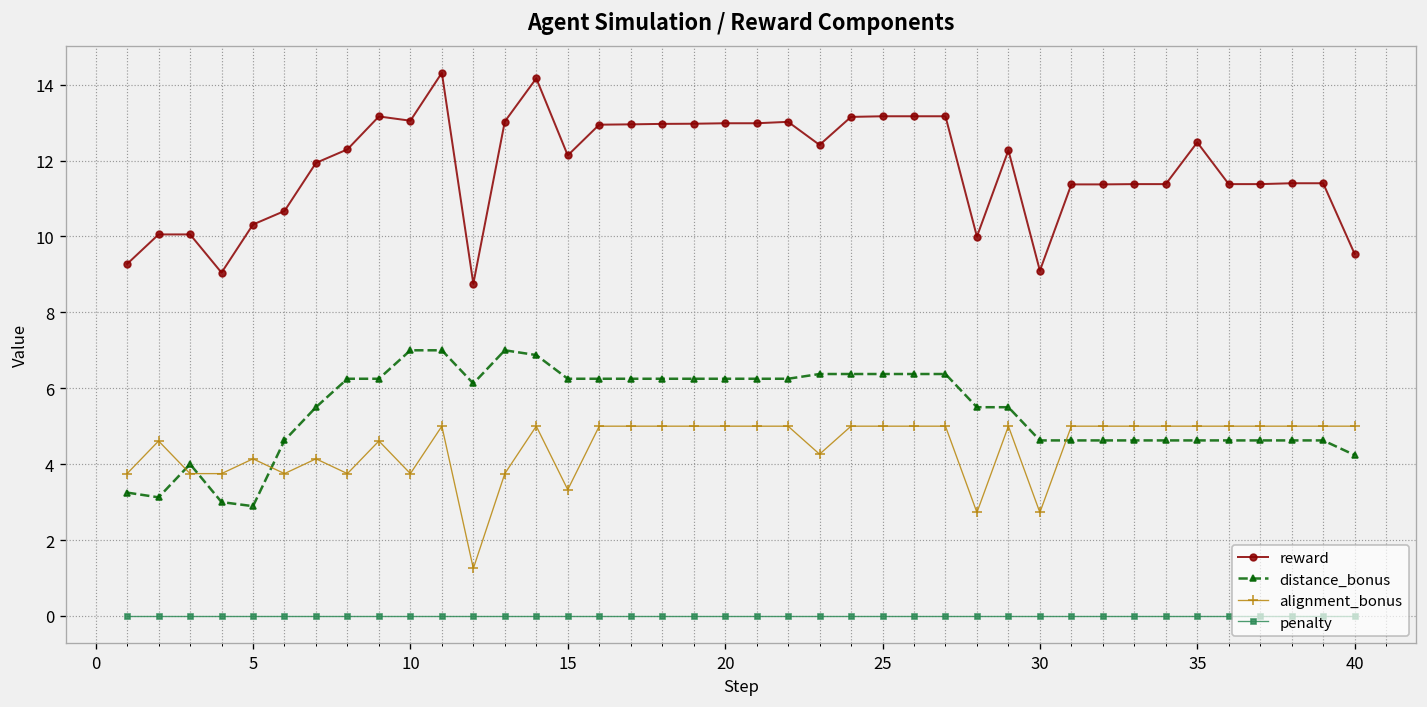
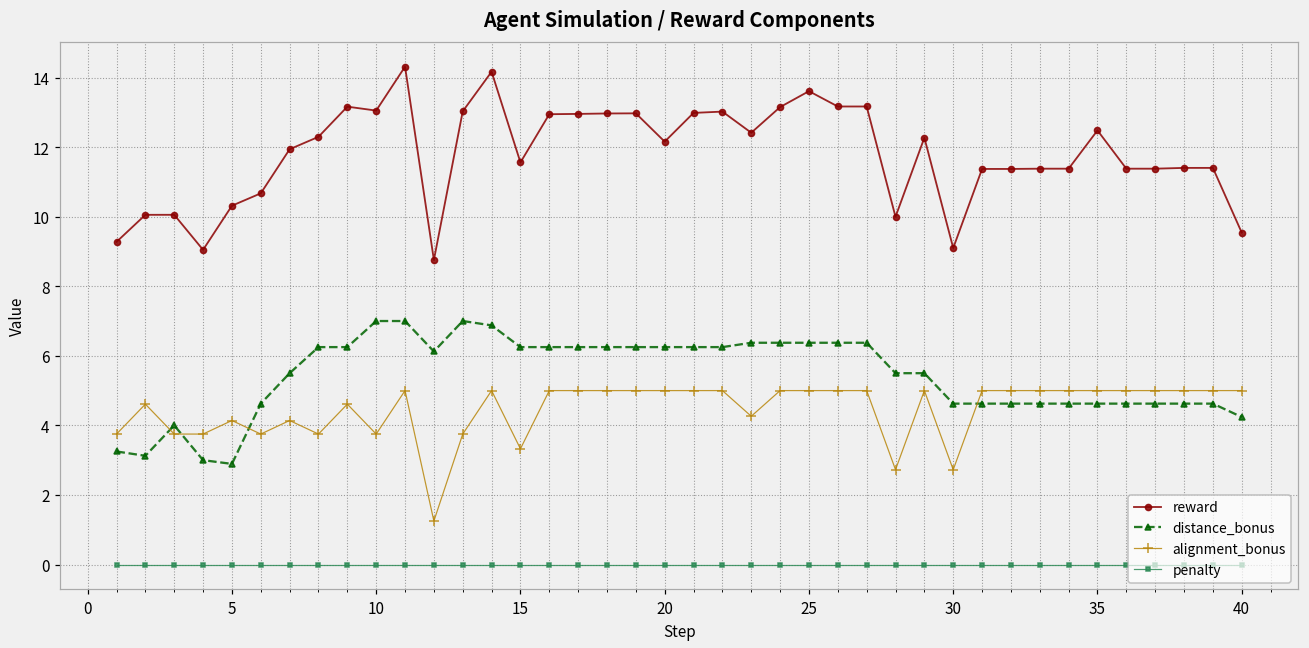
reward, 15: 12.1 -> 11.6
reward, 20: 13.0 -> 12.2
reward, 25: 13.2 -> 13.6
